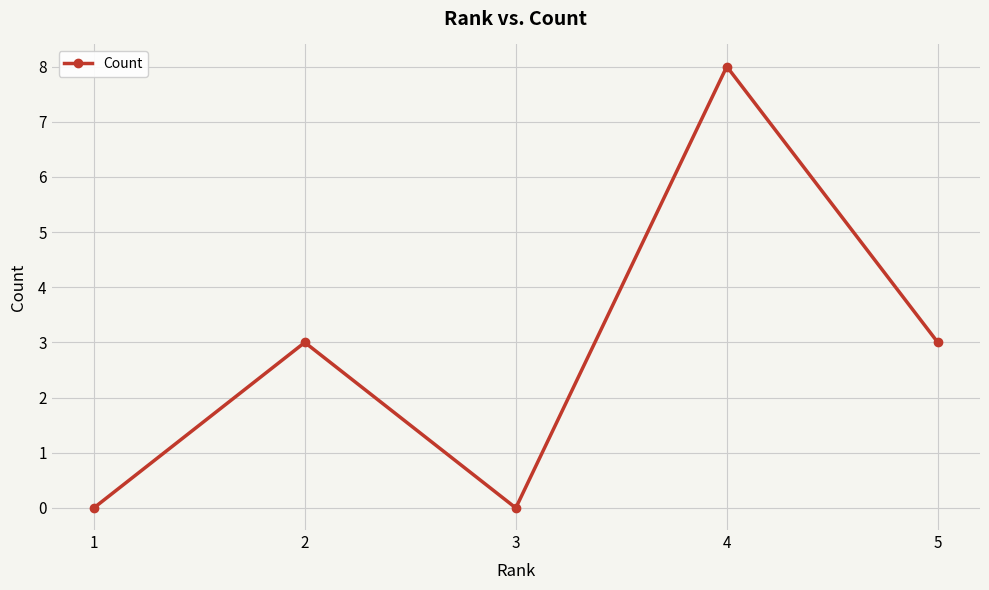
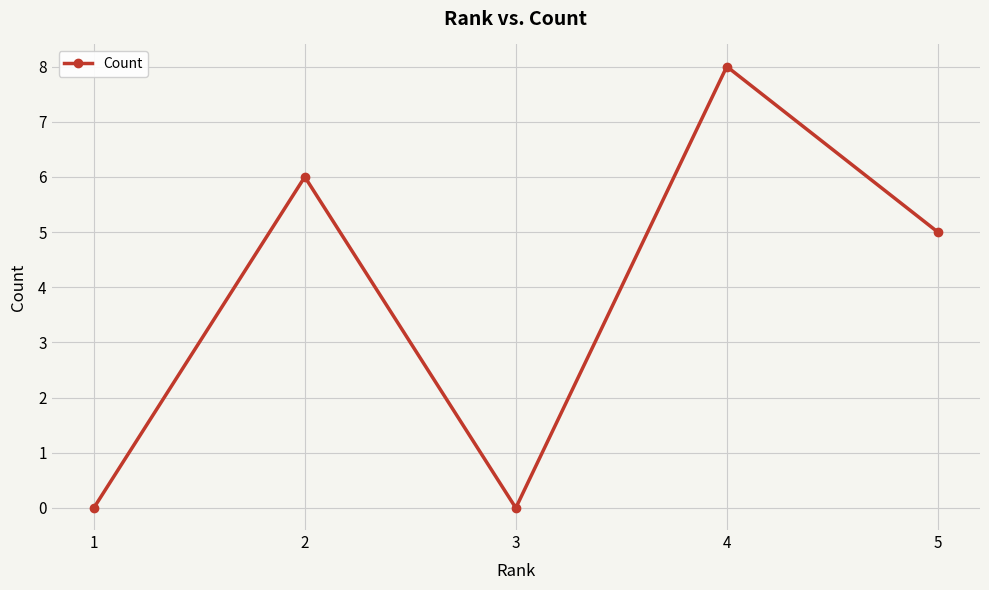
2: 3 -> 6
5: 3 -> 5
